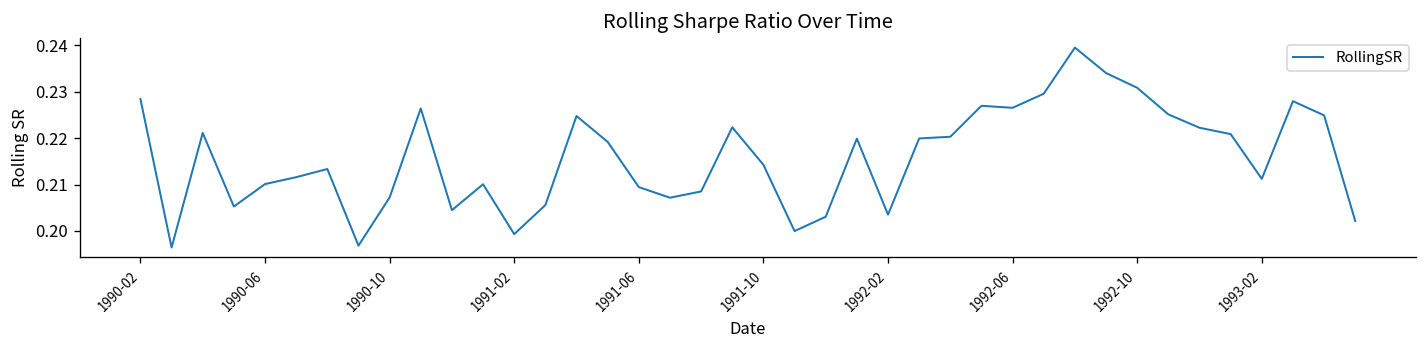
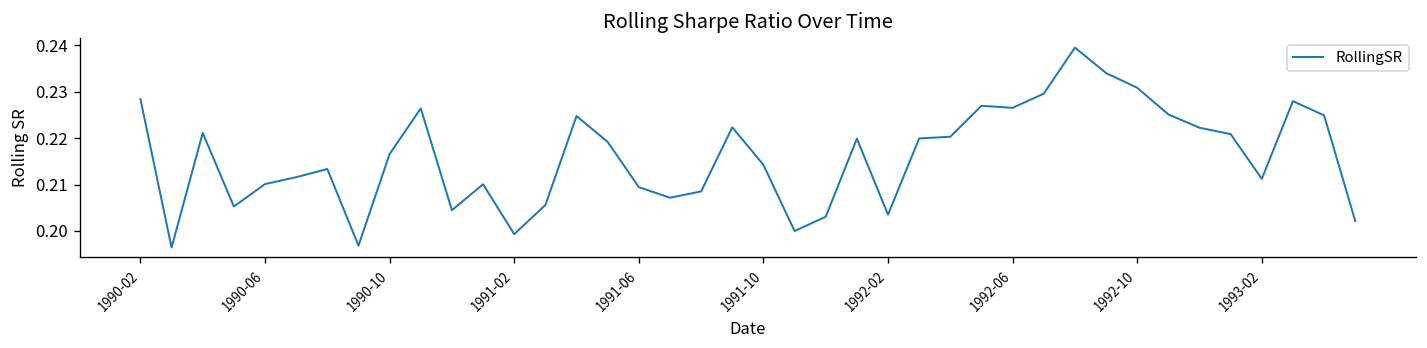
1990-10: 0.207 -> 0.217
